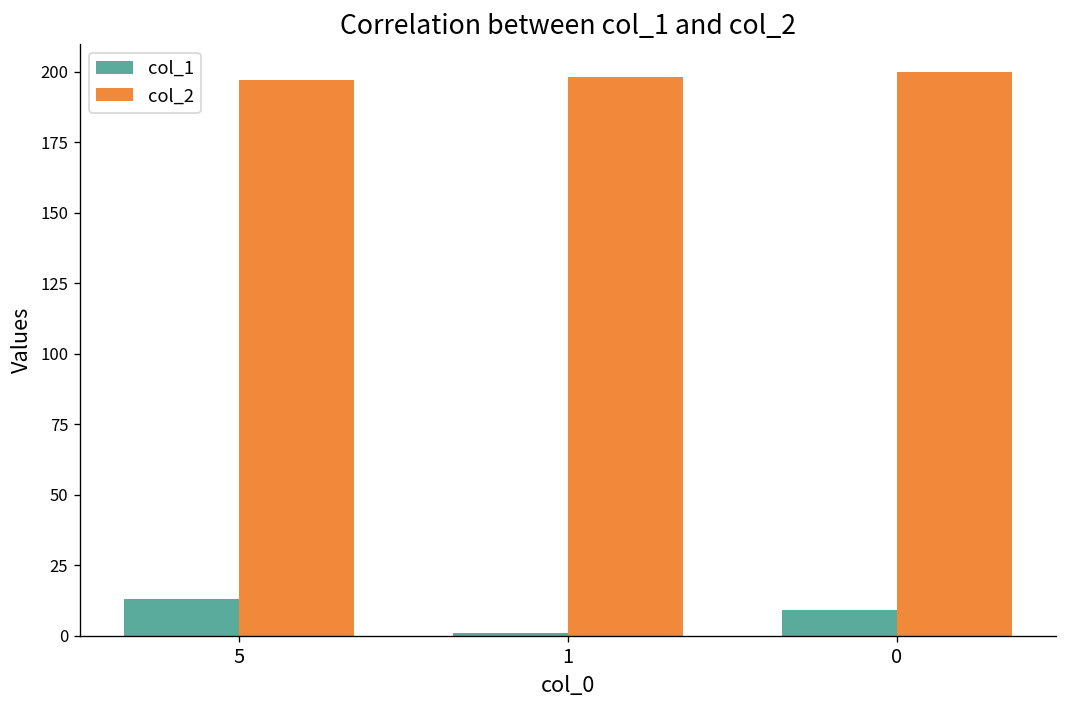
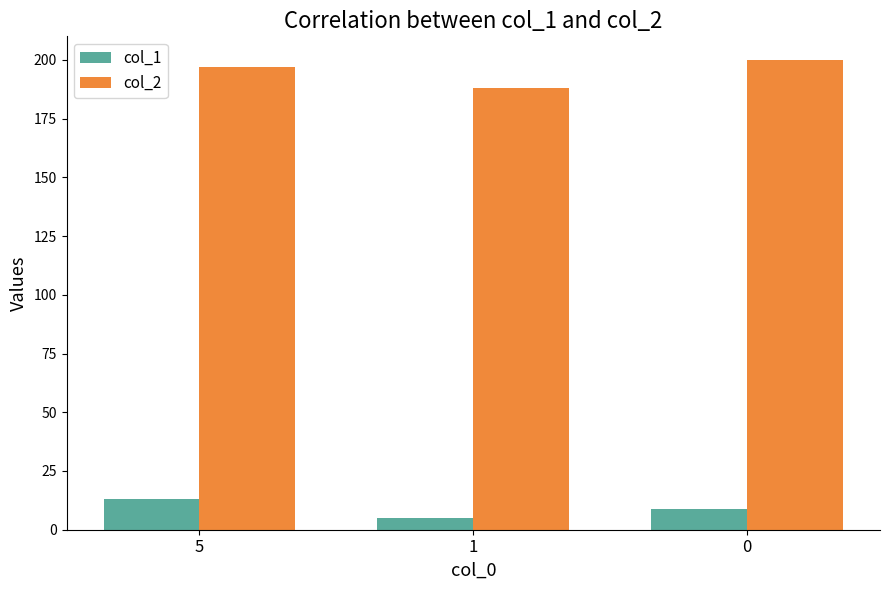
col_1, 1: 1 -> 5
col_2, 1: 198 -> 188
